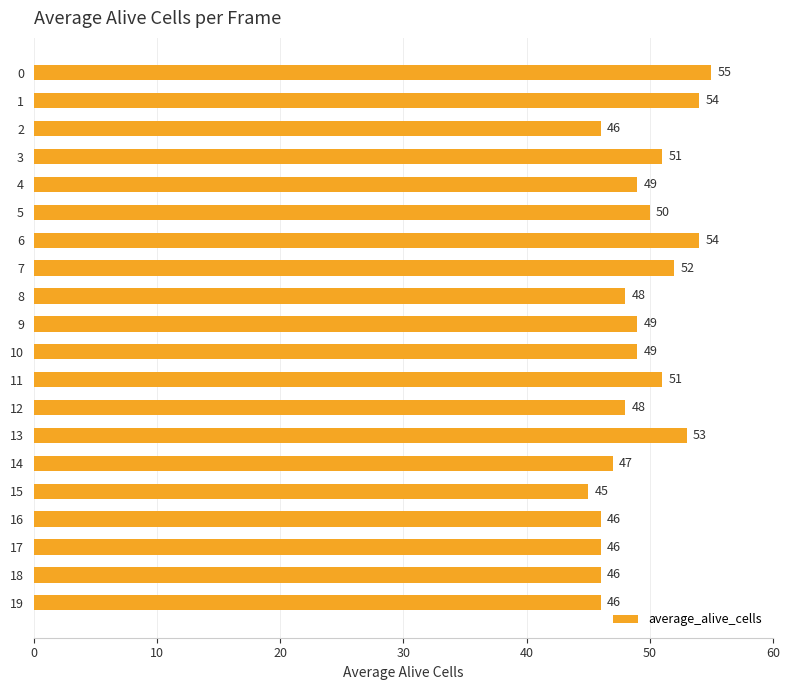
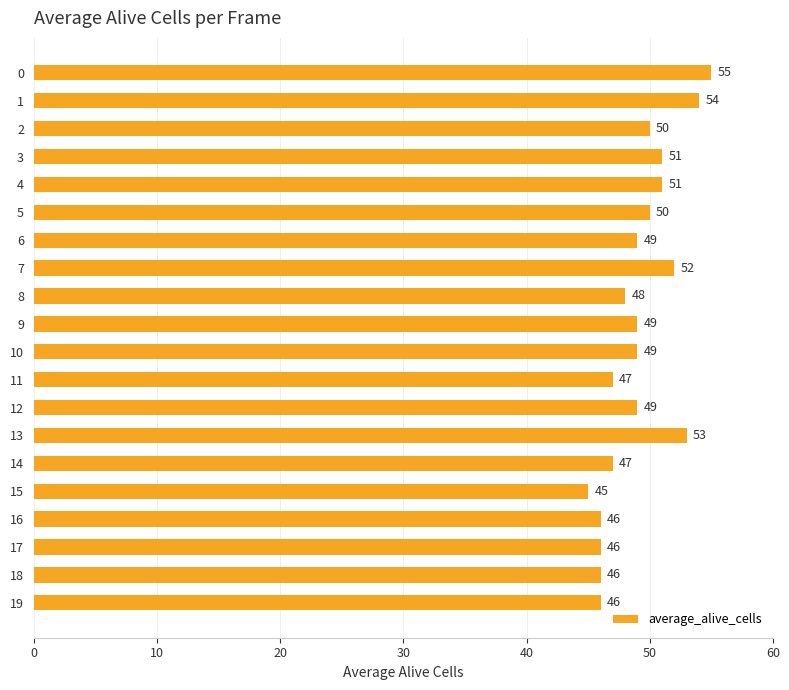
2: 46 -> 50
4: 49 -> 51
6: 54 -> 49
11: 51 -> 47
12: 48 -> 49
